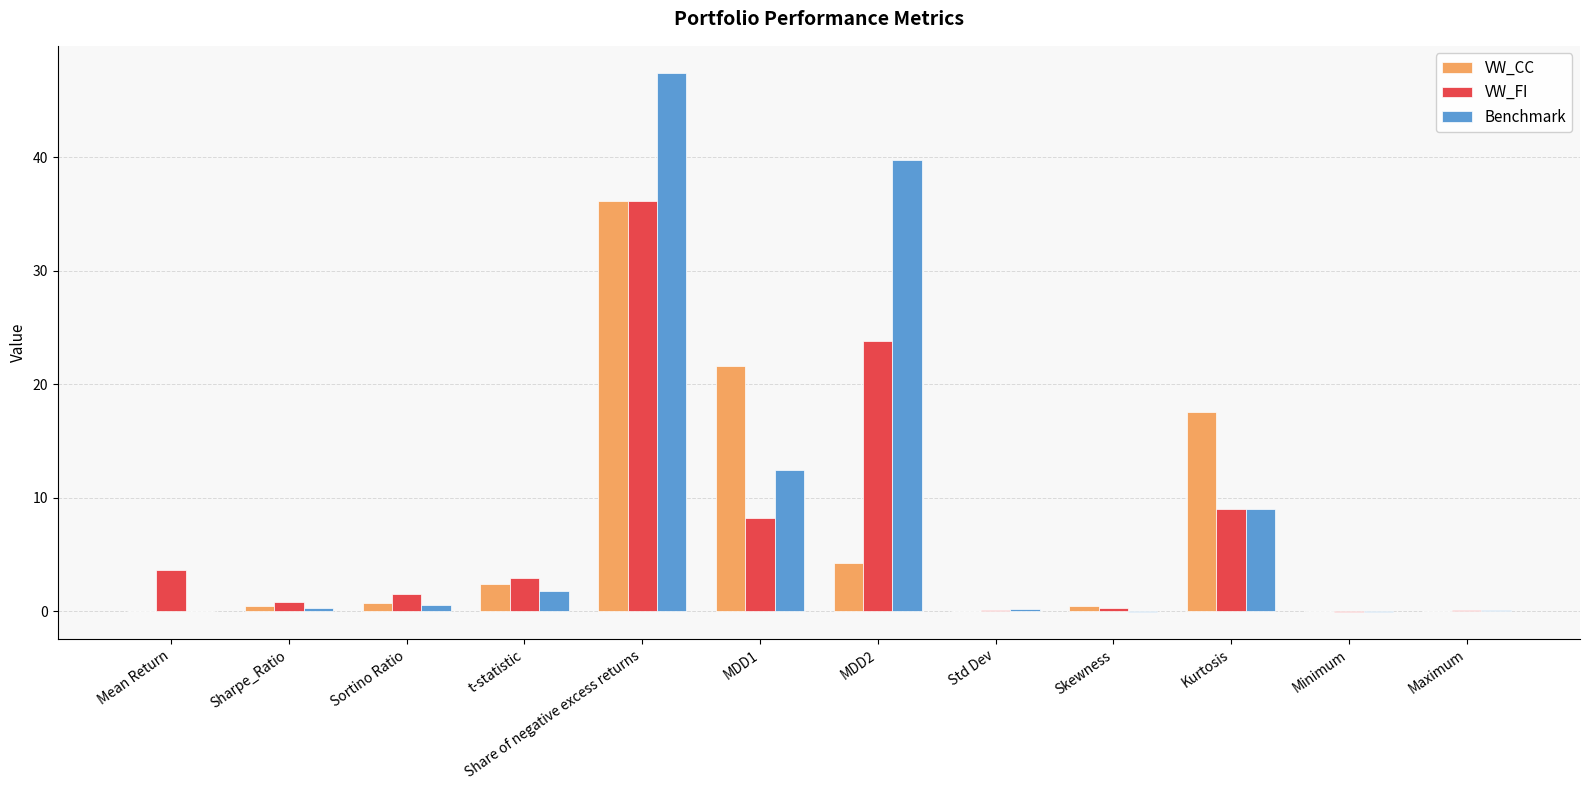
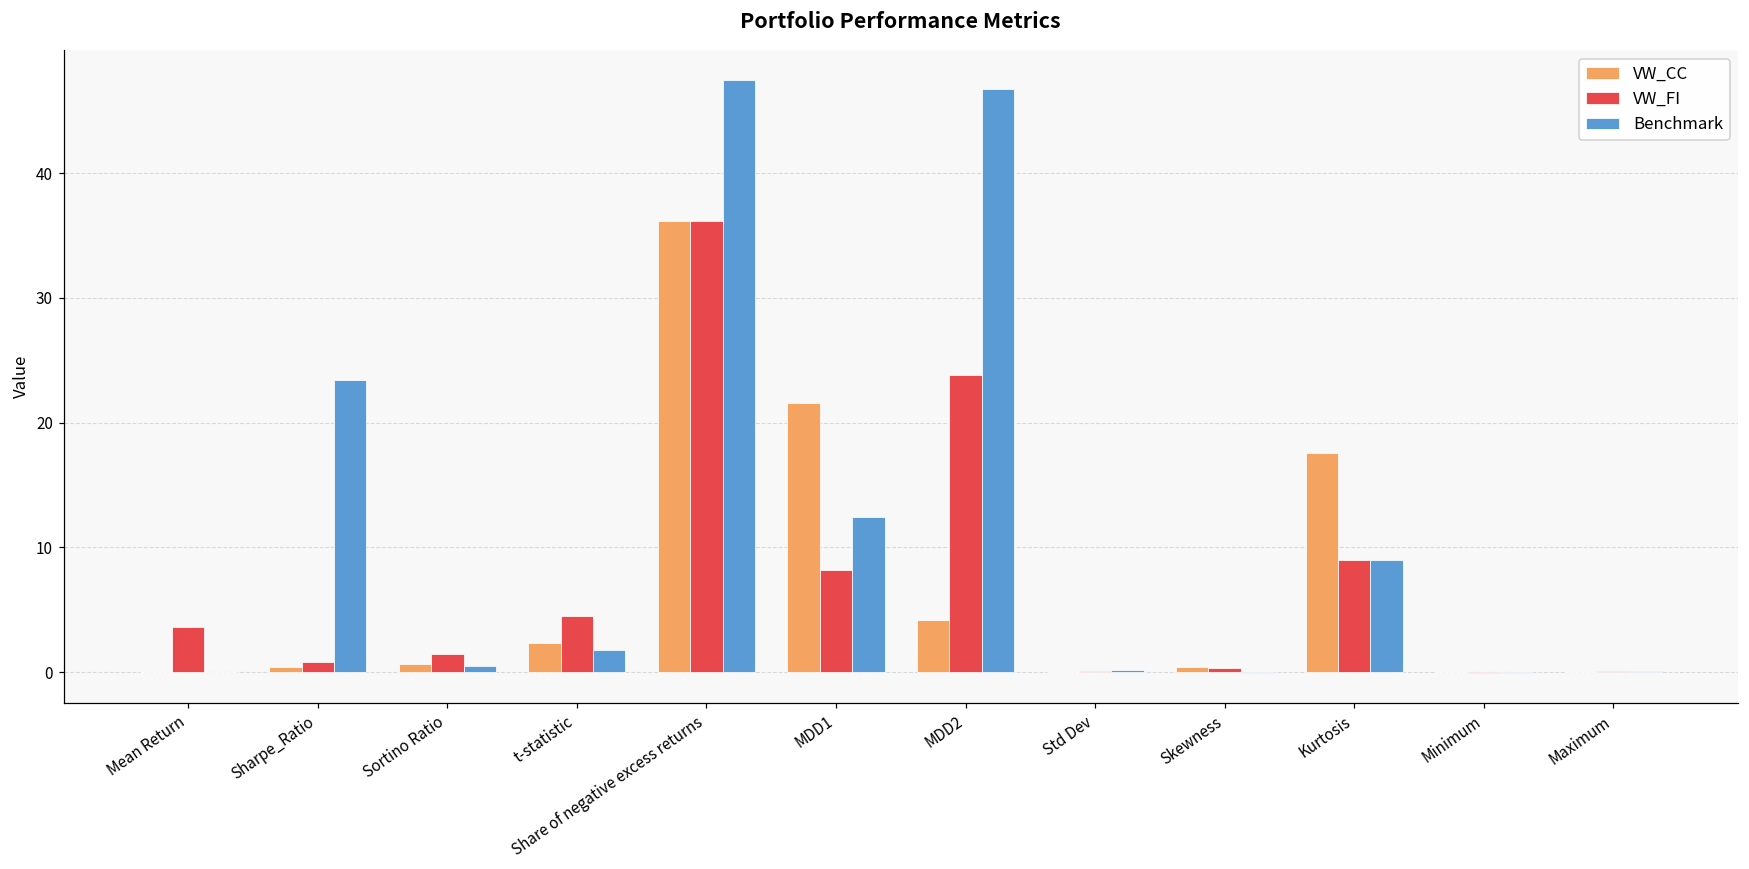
Benchmark, Sharpe_Ratio: 0.2 -> 23.4
VW_FI, t-statistic: 2.9 -> 4.5
Benchmark, MDD2: 39.8 -> 46.7
